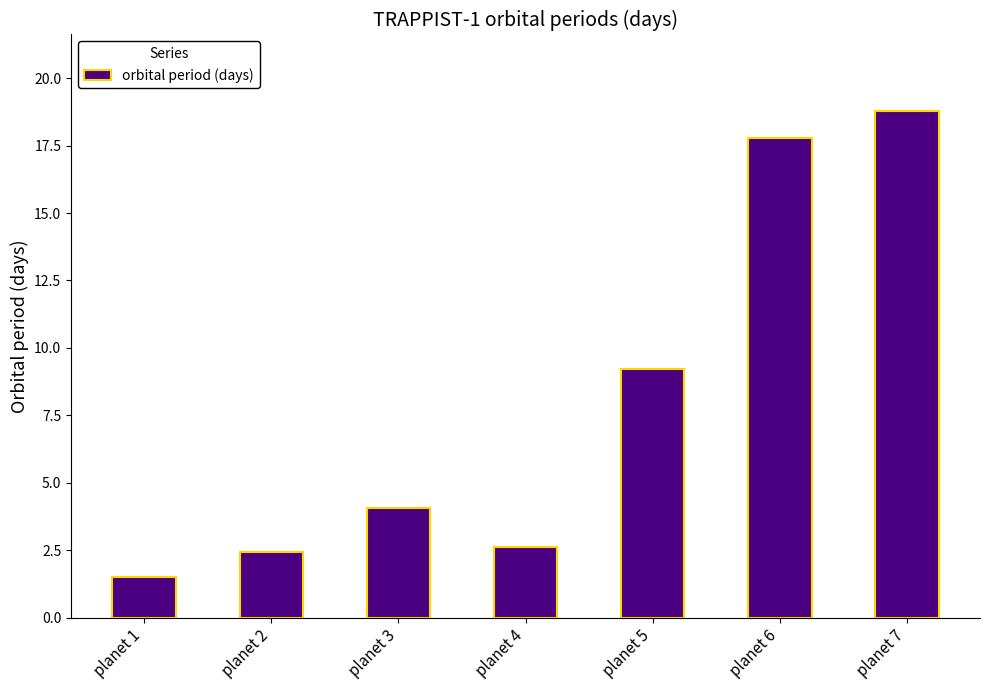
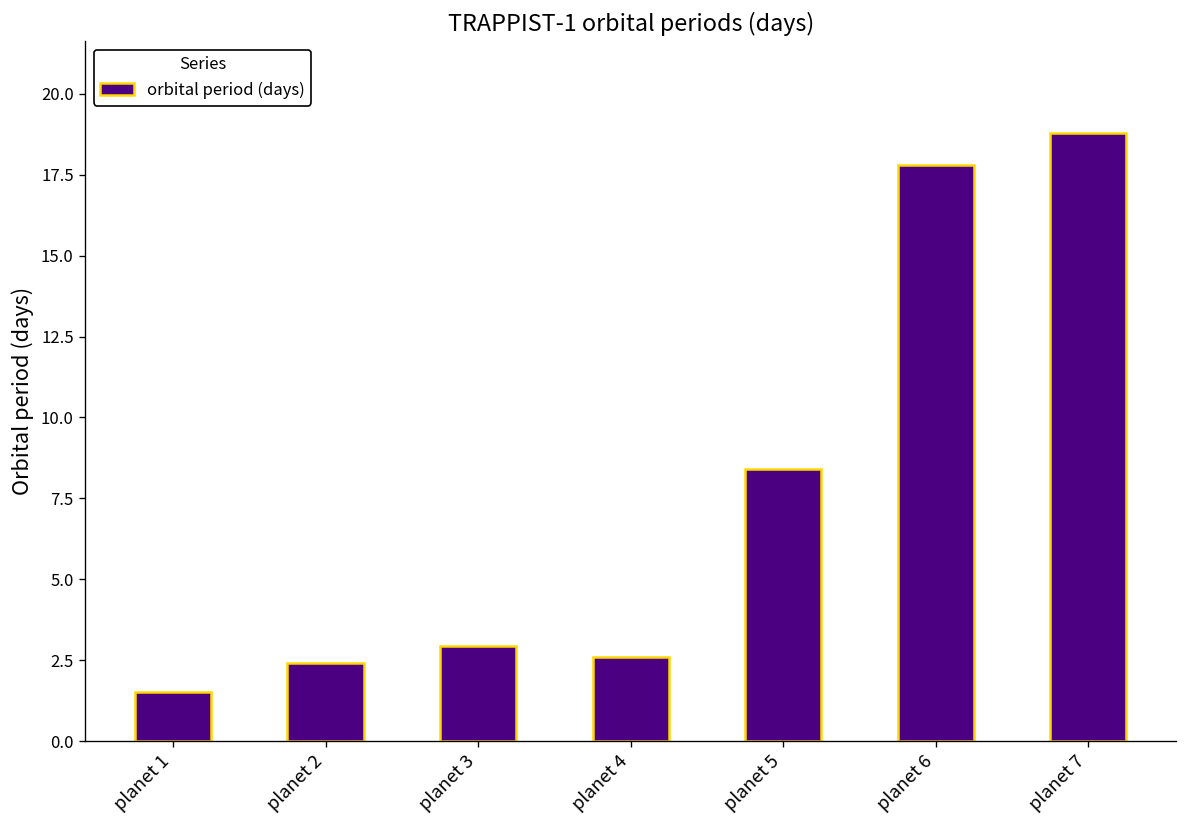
planet 3: 4.1 -> 3.0
planet 5: 9.2 -> 8.4
